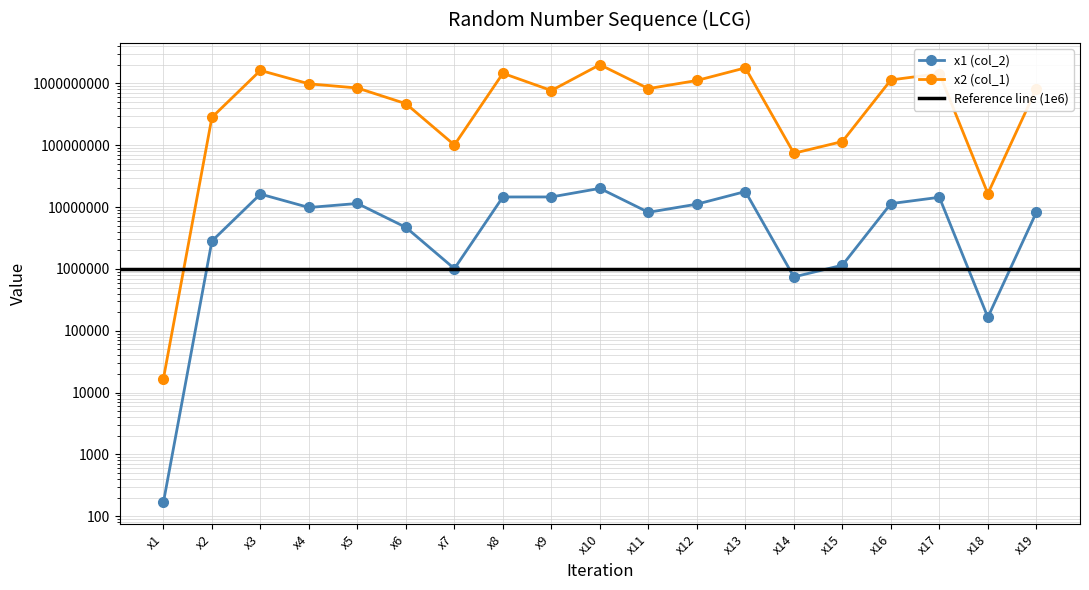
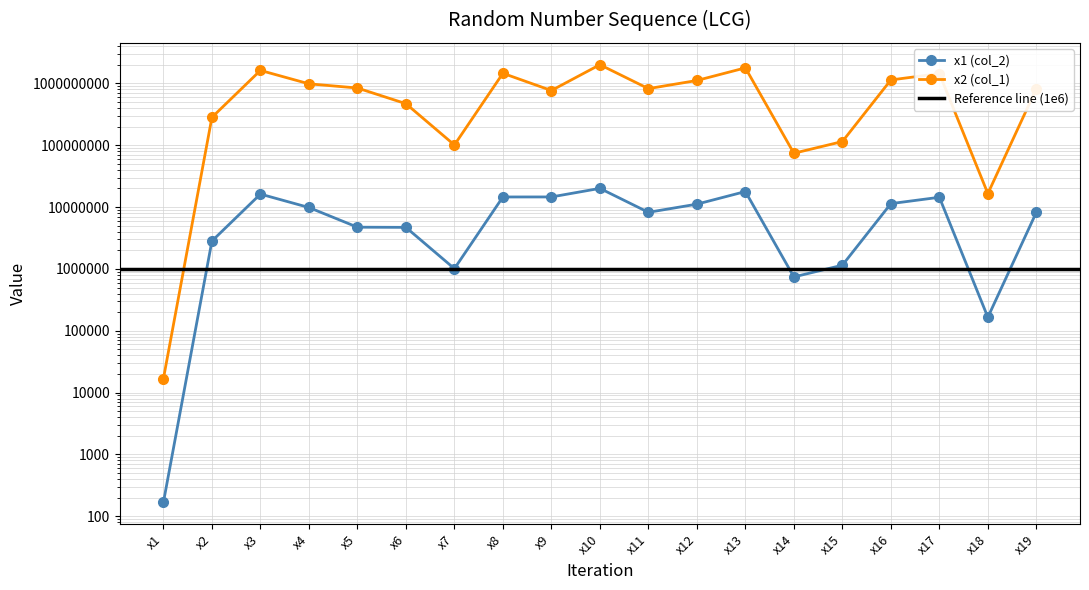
x1 (col_2), x5: 11000000 -> 5000000
